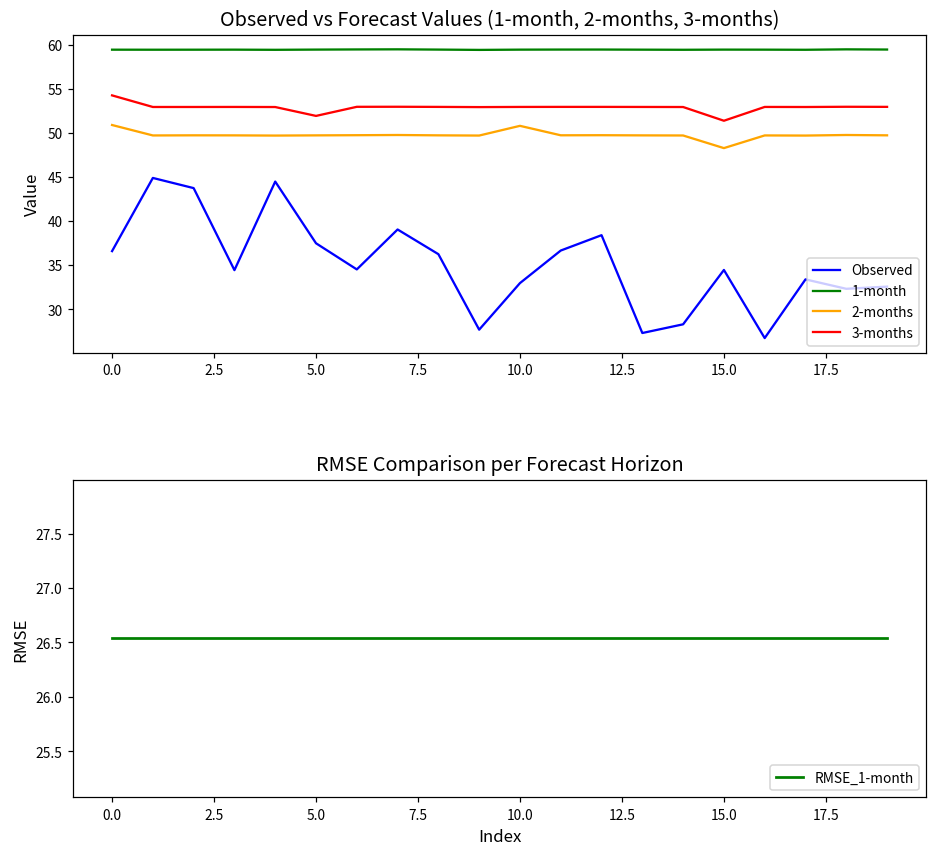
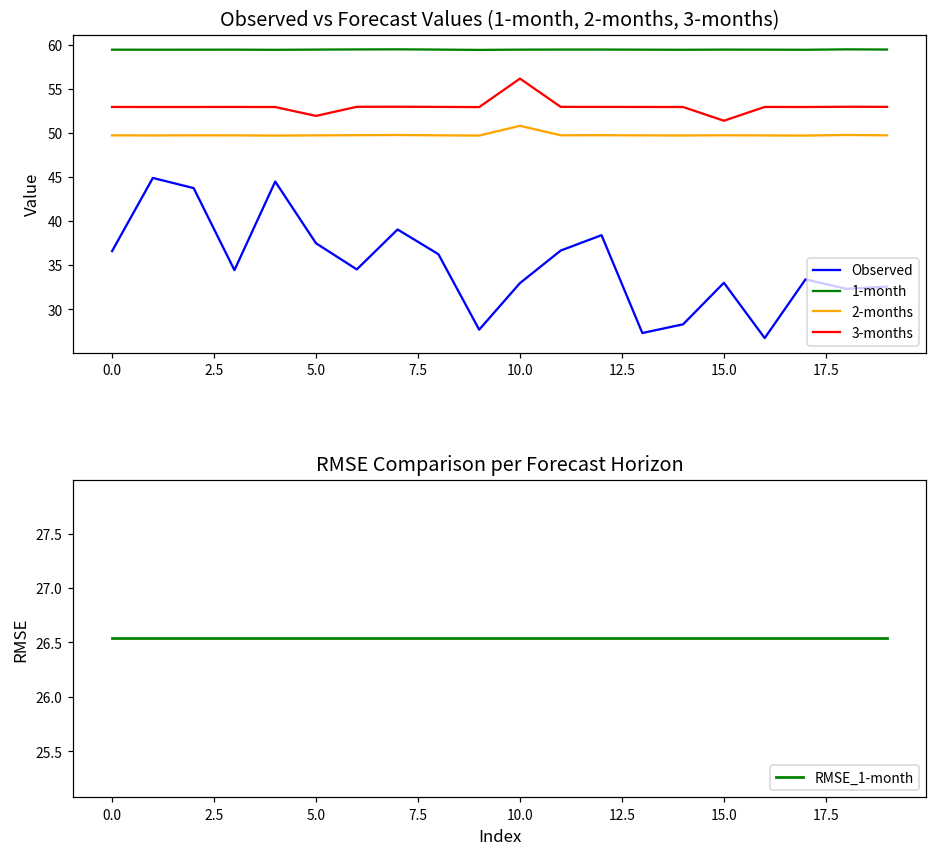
Observed vs Forecast Values (1-month, 2-months, 3-months), 2-months, 0.0: 51 -> 50
Observed vs Forecast Values (1-month, 2-months, 3-months), 3-months, 0.0: 54 -> 53
Observed vs Forecast Values (1-month, 2-months, 3-months), 3-months, 10.0: 53 -> 56
Observed vs Forecast Values (1-month, 2-months, 3-months), Observed, 15.0: 34 -> 33
Observed vs Forecast Values (1-month, 2-months, 3-months), 2-months, 15.0: 48 -> 50
